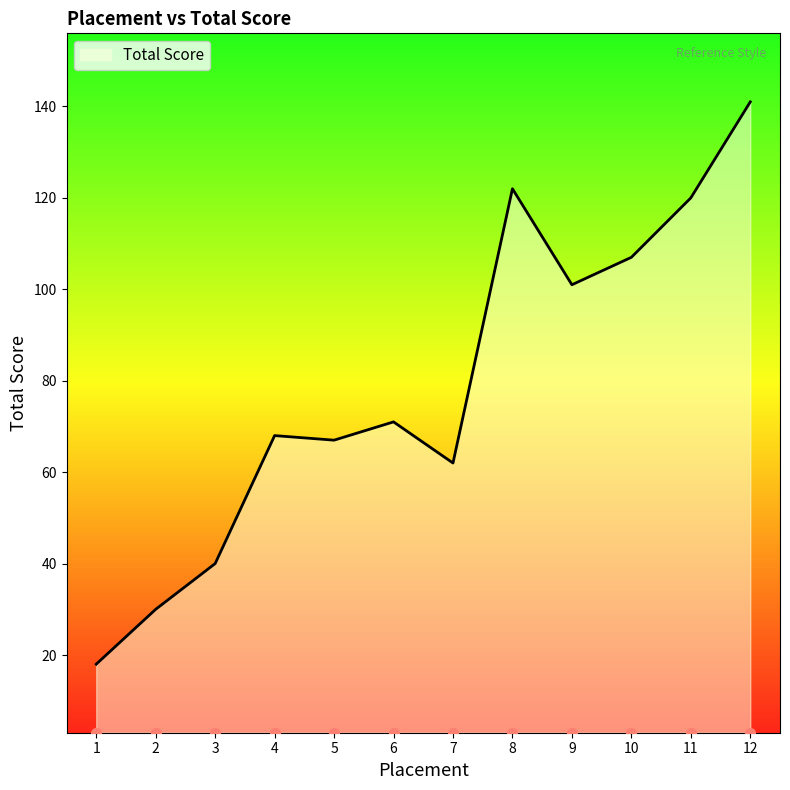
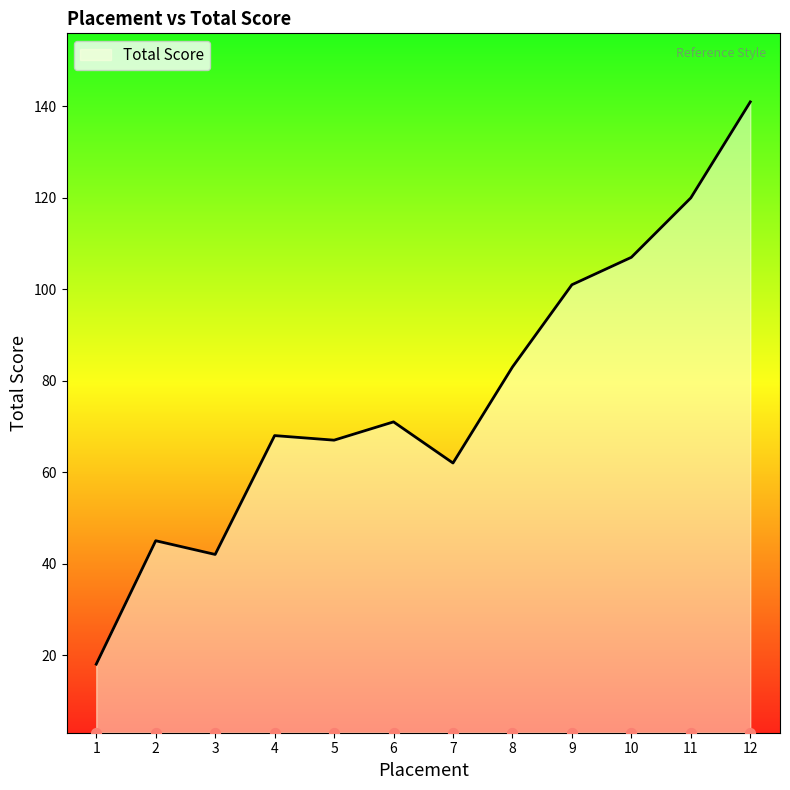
Total Score, 2: 30 -> 45
Total Score, 3: 40 -> 42
Total Score, 8: 122 -> 83
